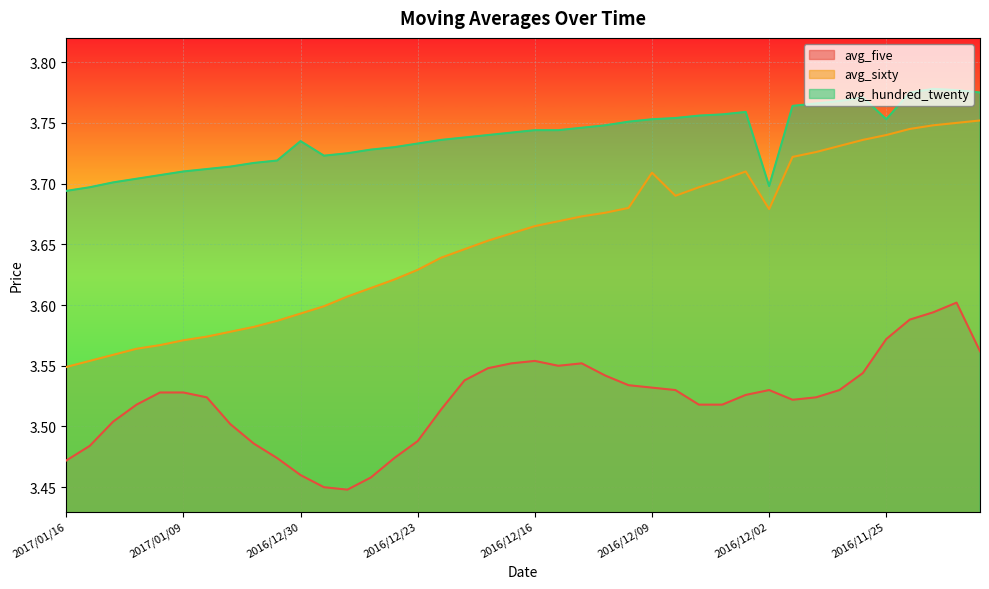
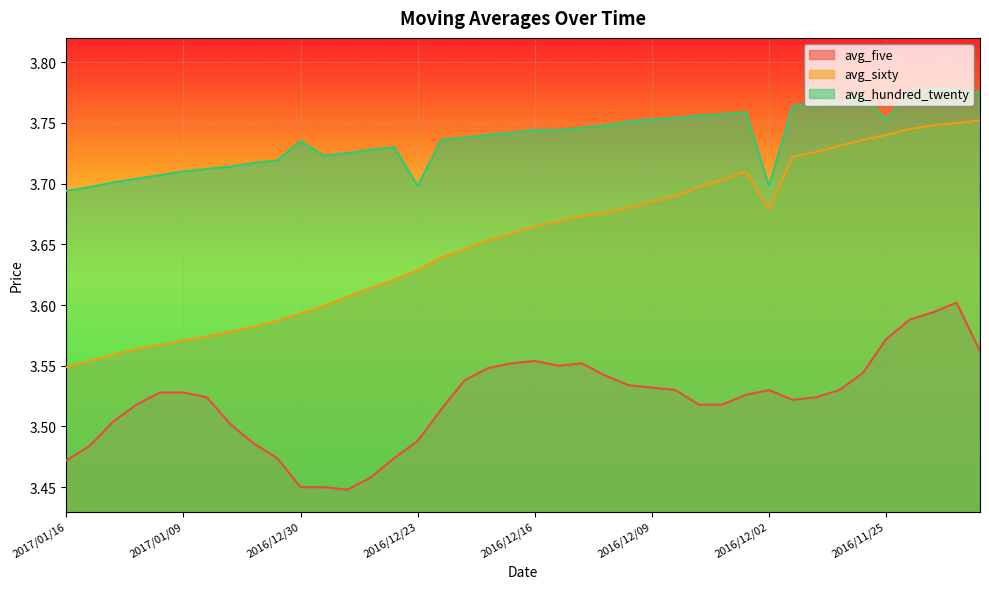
avg_five, 2016/12/30: 3.46 -> 3.45
avg_hundred_twenty, 2016/12/23: 3.733 -> 3.698
avg_sixty, 2016/12/09: 3.709 -> 3.685
